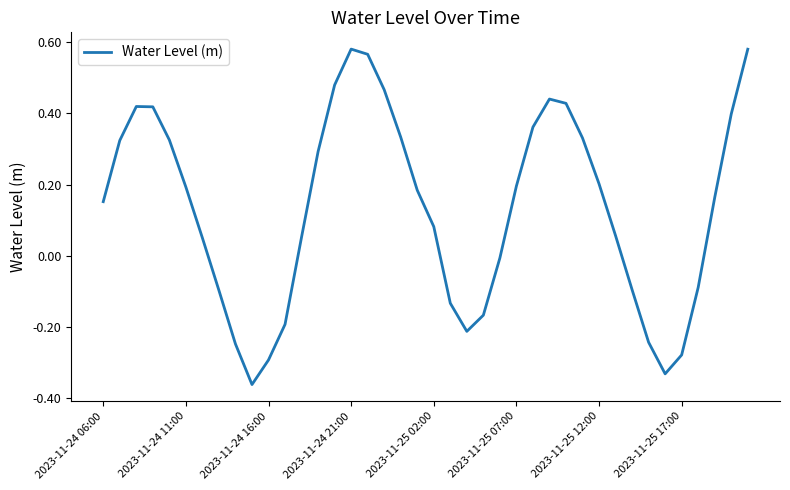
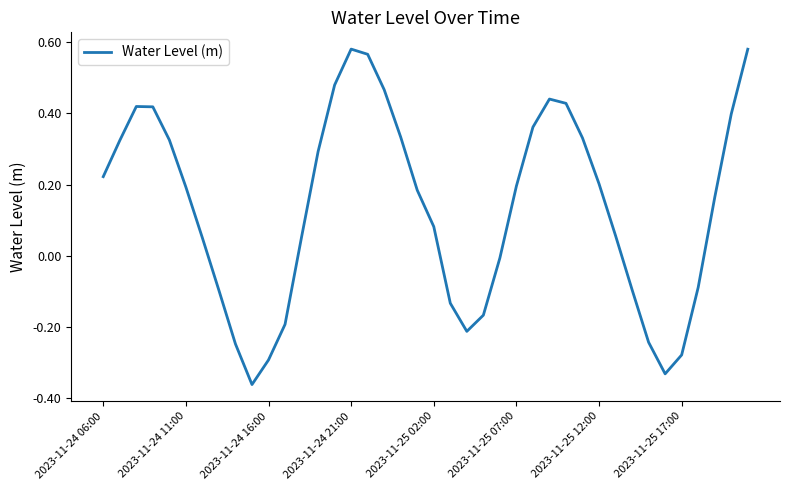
2023-11-24 06:00: 0.15 -> 0.22
